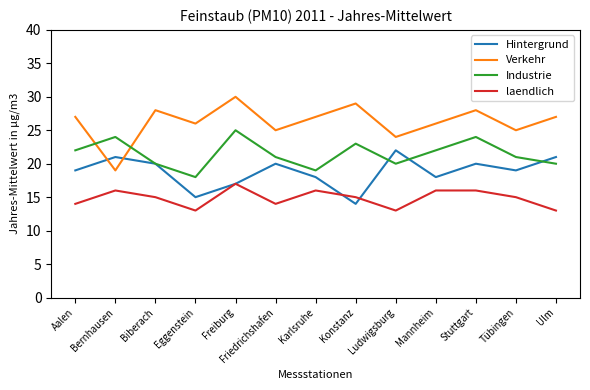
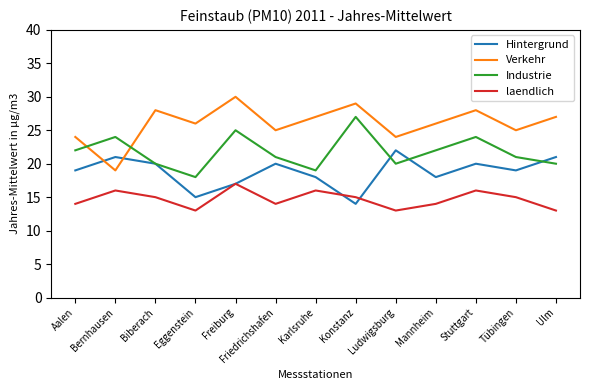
Verkehr, Aalen: 27 -> 24
Industrie, Konstanz: 23 -> 27
laendlich, Mannheim: 16 -> 14
